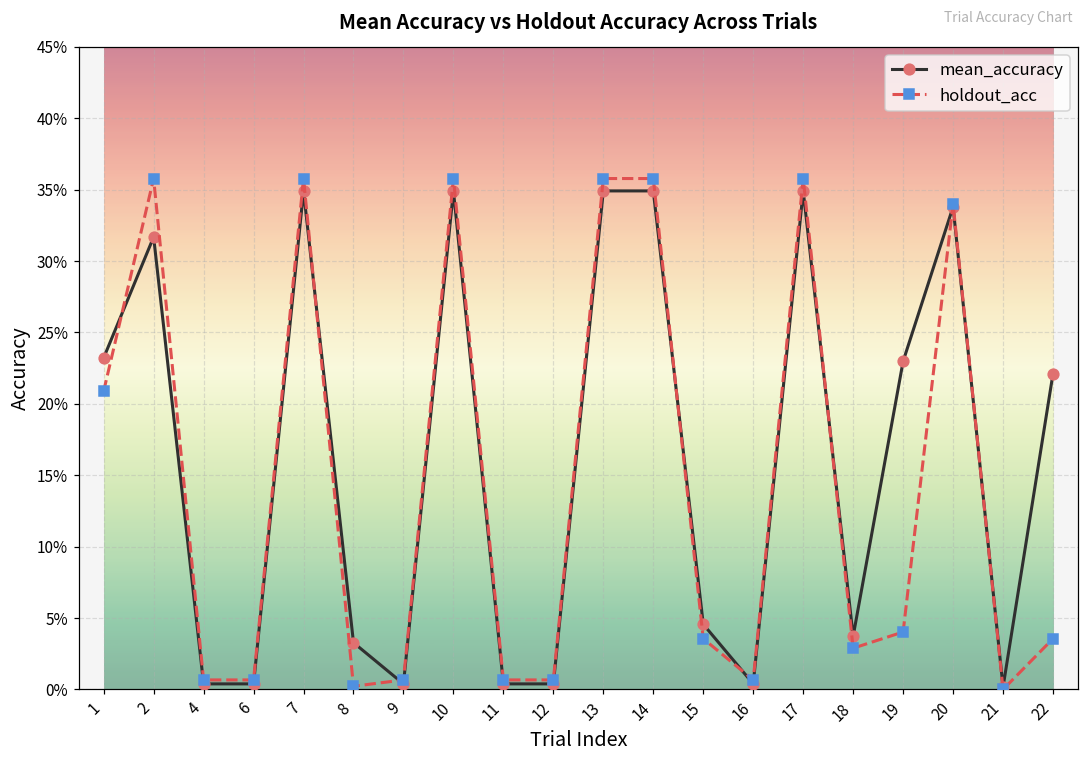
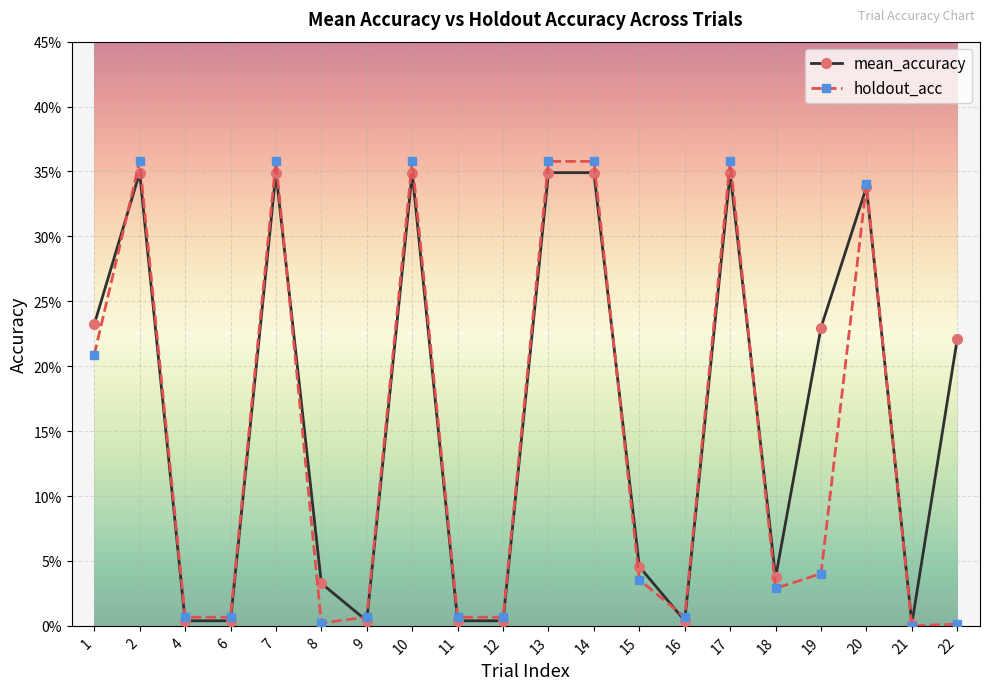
mean_accuracy, 2: 31.7% -> 34.9%
holdout_acc, 22: 3.6% -> 0.1%
